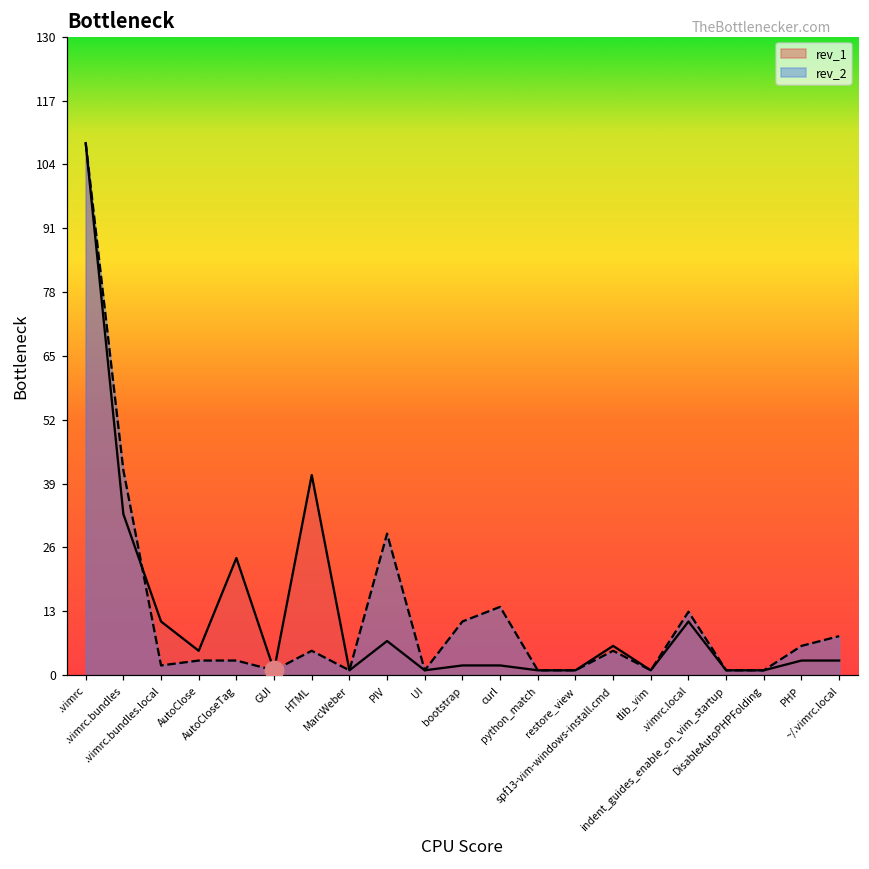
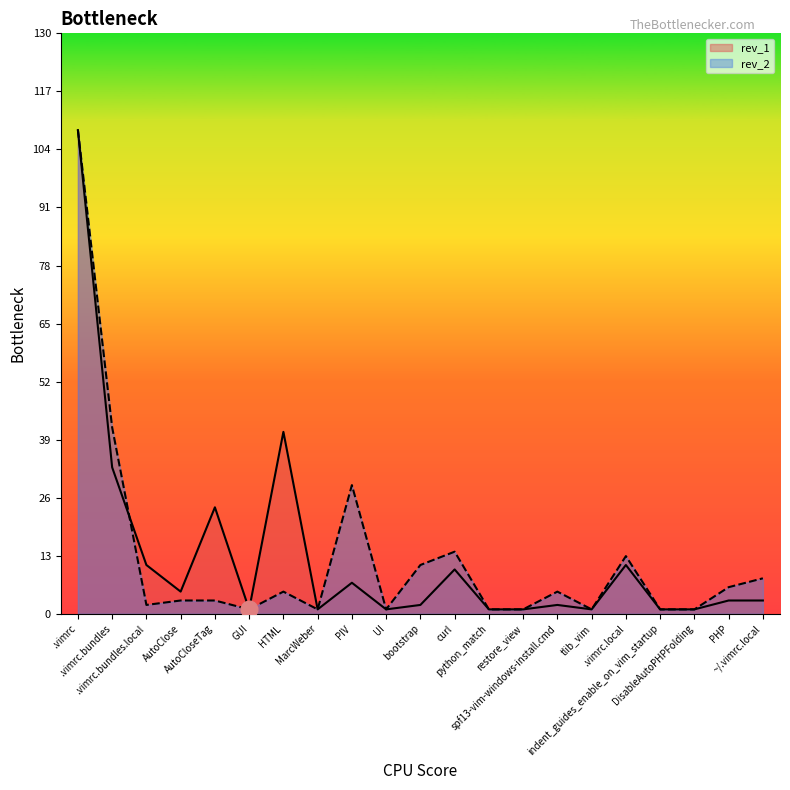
rev_1, curl: 2 -> 10
rev_1, spf13-vim-windows-install.cmd: 6 -> 2
